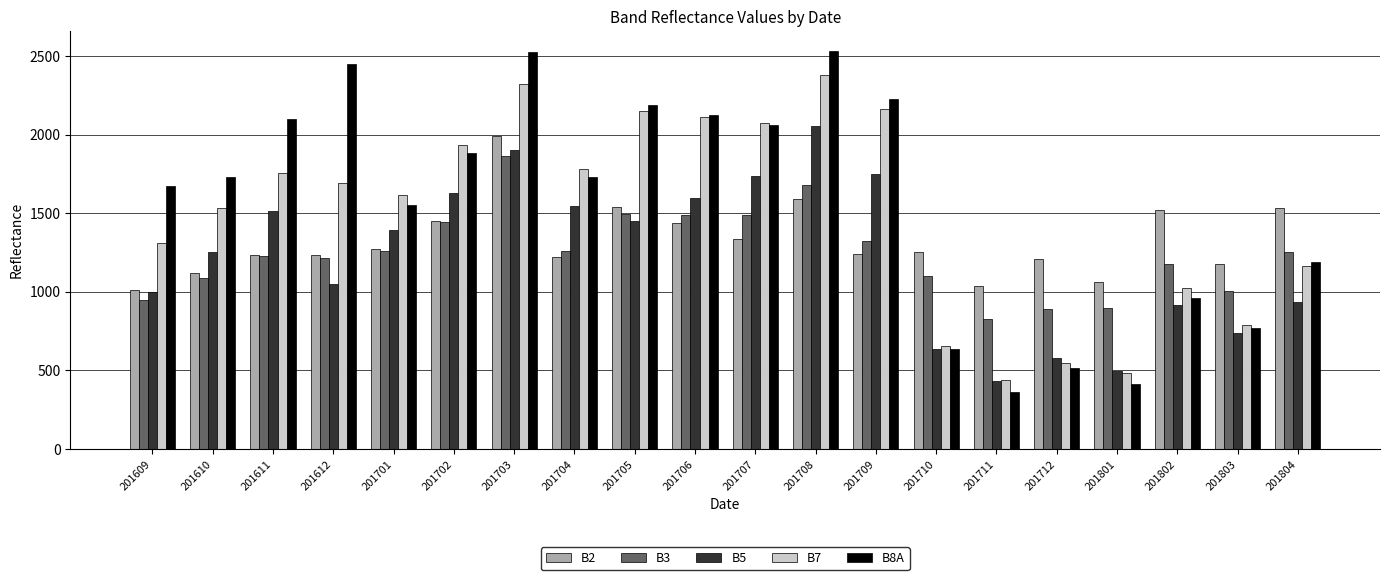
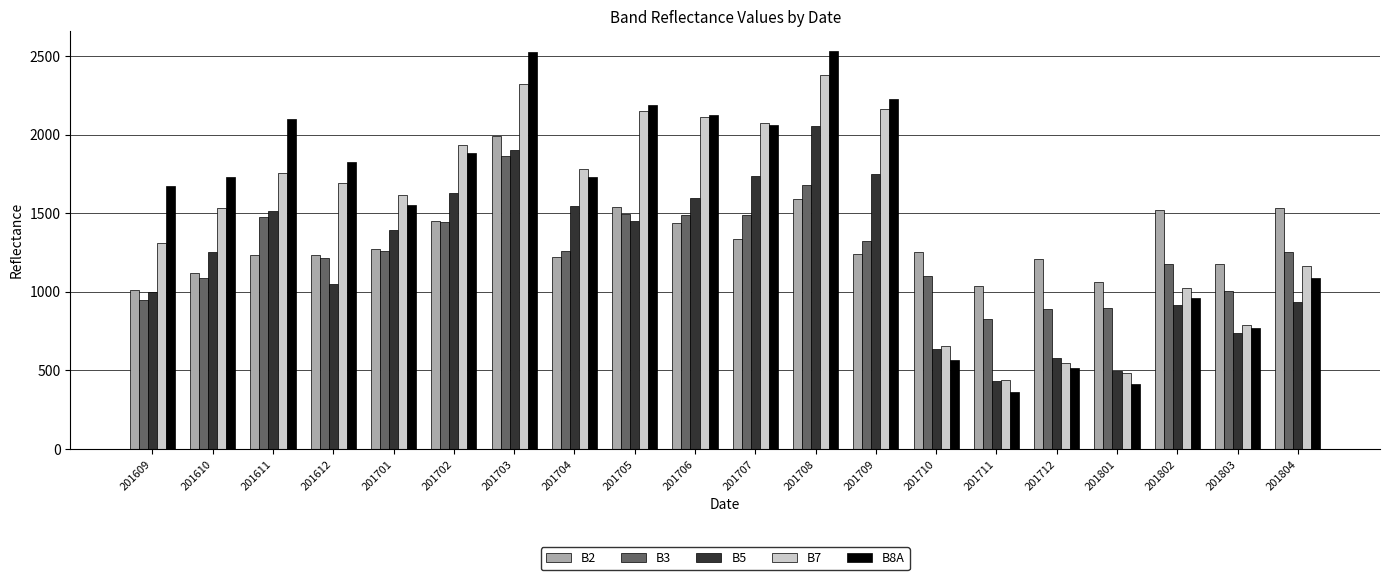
B3, 201611: 1230 -> 1470
B8A, 201612: 2450 -> 1830
B8A, 201710: 630 -> 560
B8A, 201804: 1190 -> 1080
